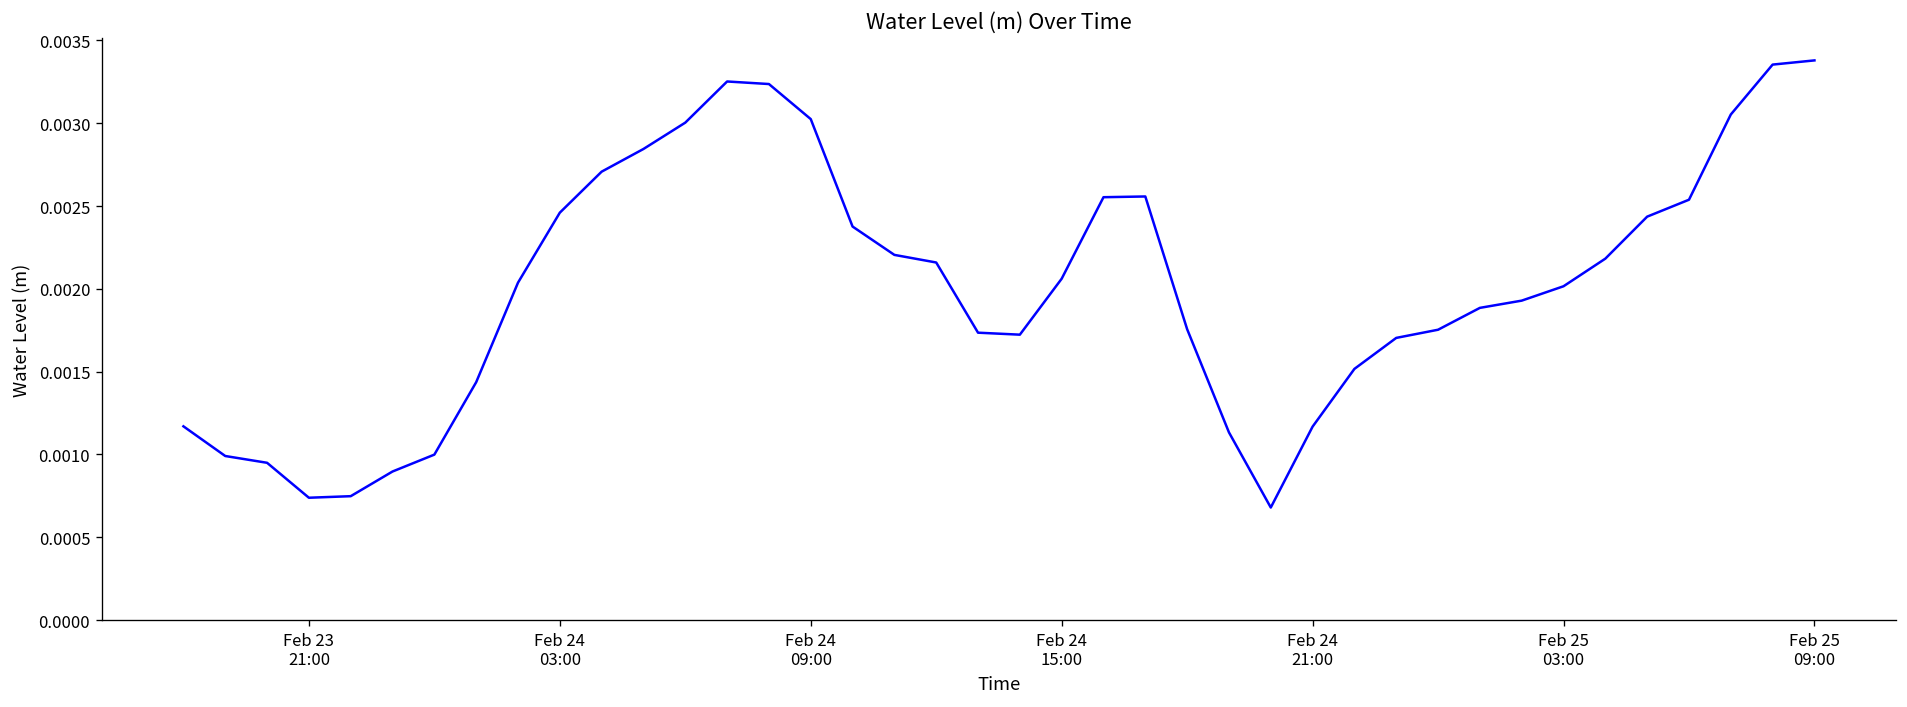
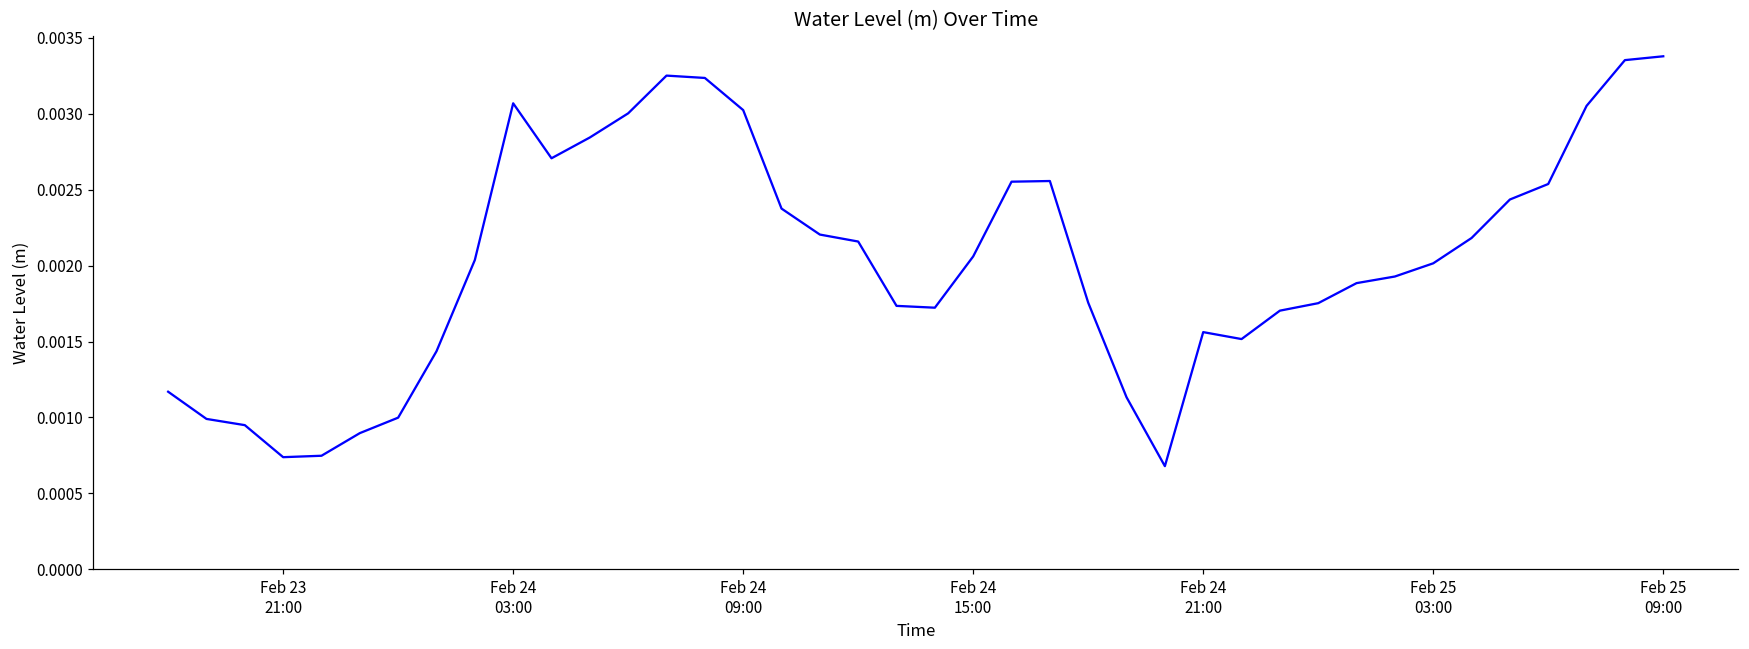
Feb 24 03:00: 0.00246 -> 0.00307
Feb 24 21:00: 0.00117 -> 0.00156
